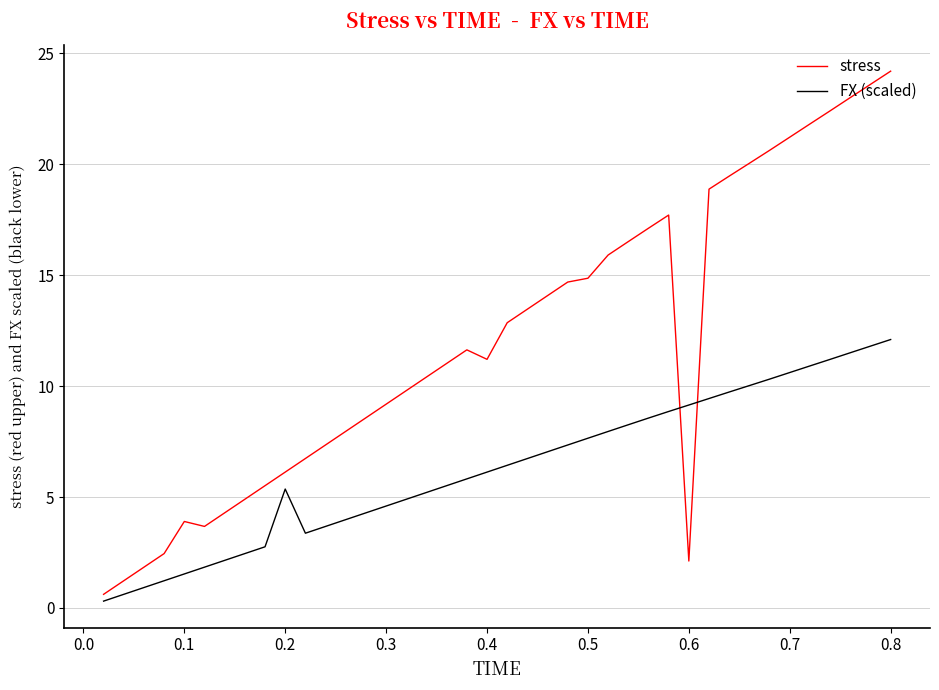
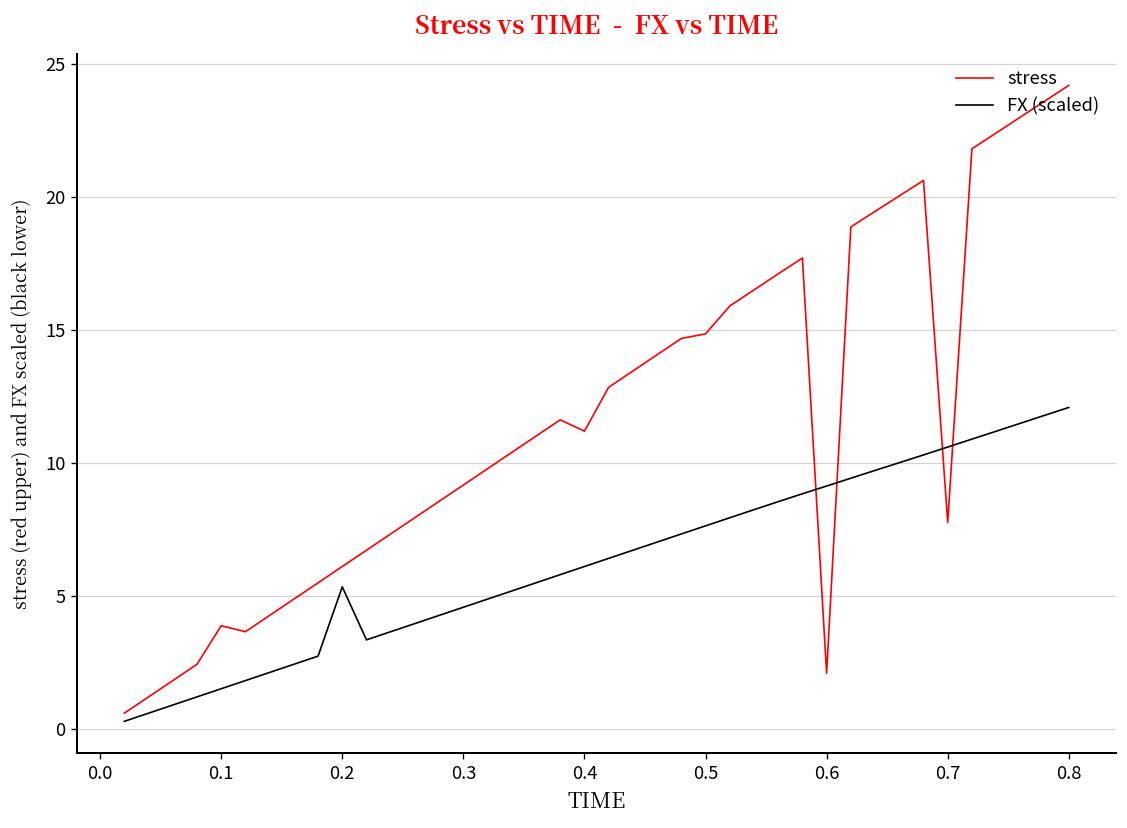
stress, 0.7: 21.2 -> 7.8
